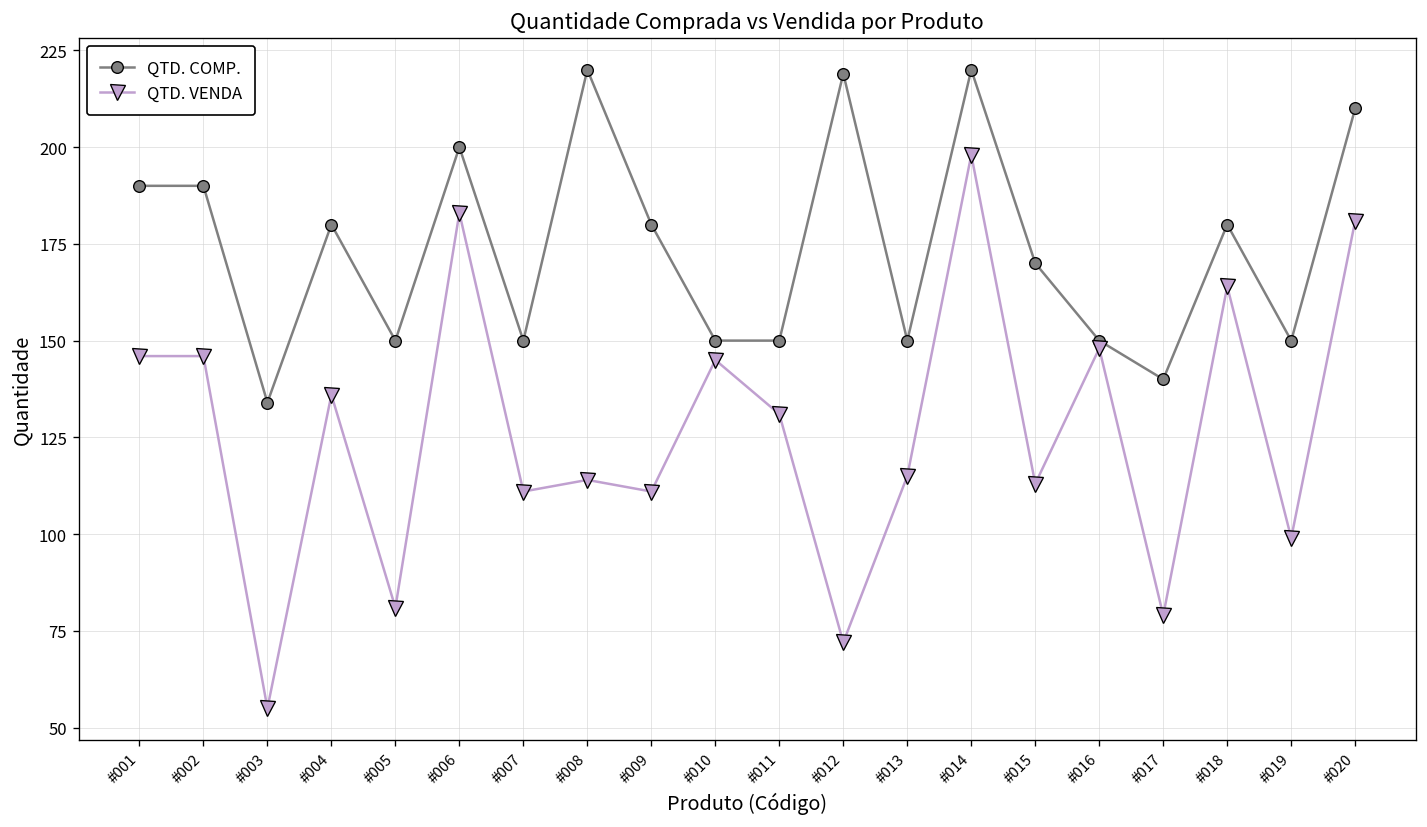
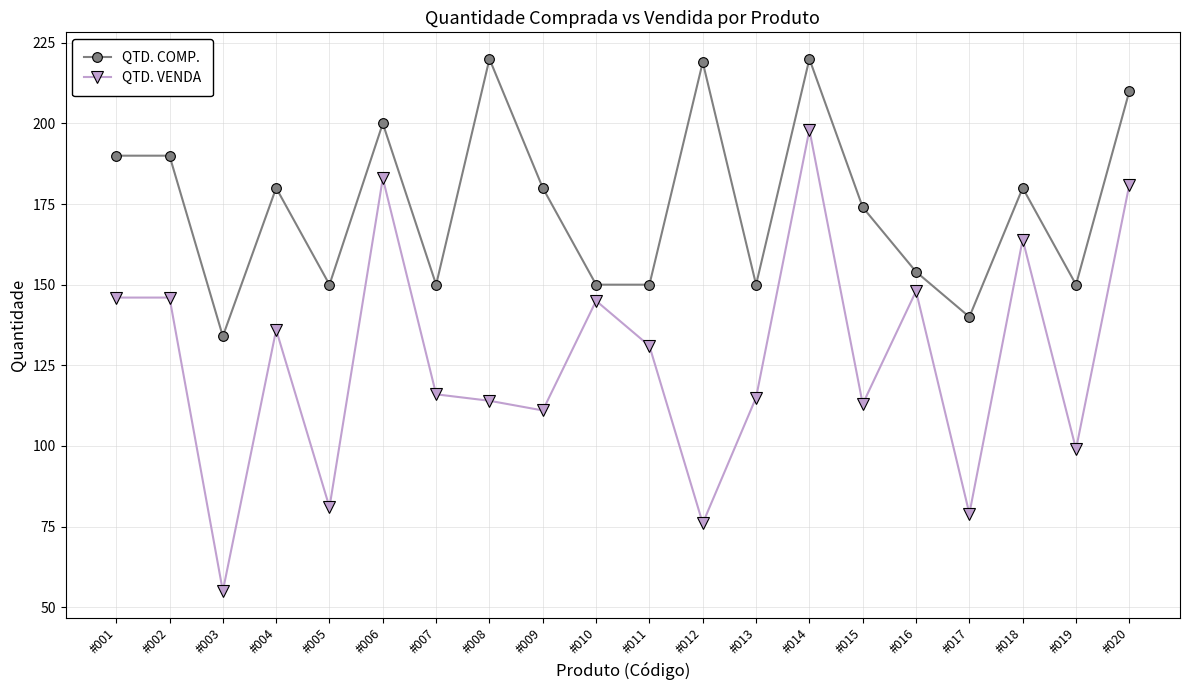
QTD. VENDA, #007: 111 -> 116
QTD. VENDA, #012: 72 -> 76
QTD. COMP., #015: 170 -> 174
QTD. COMP., #016: 150 -> 154
